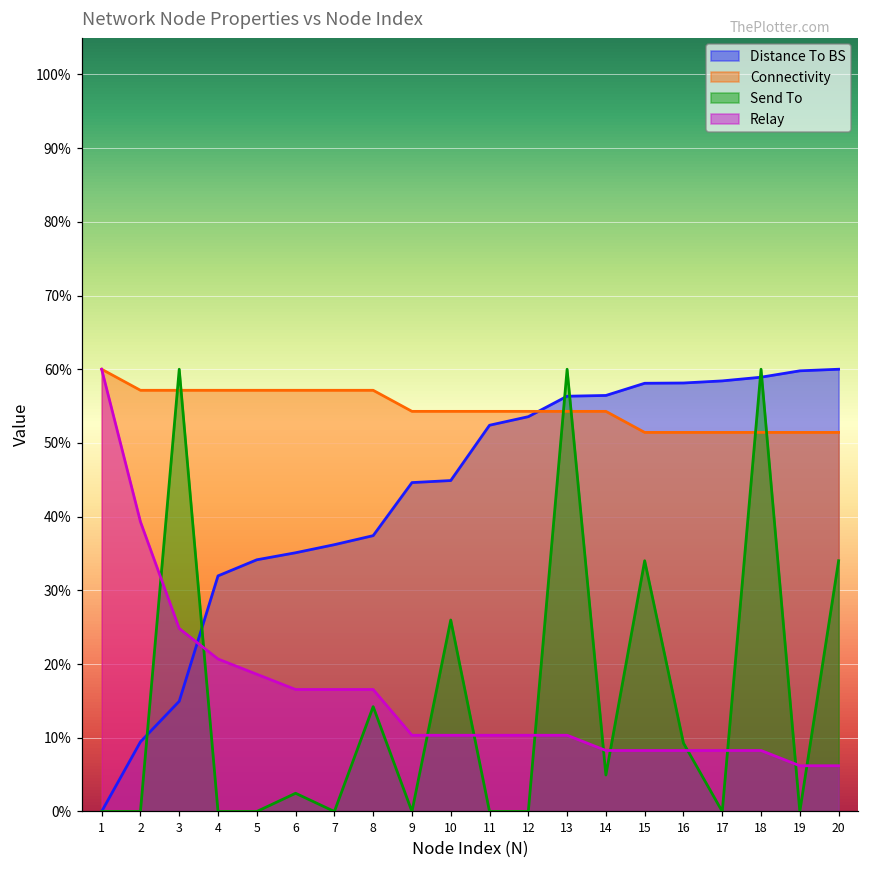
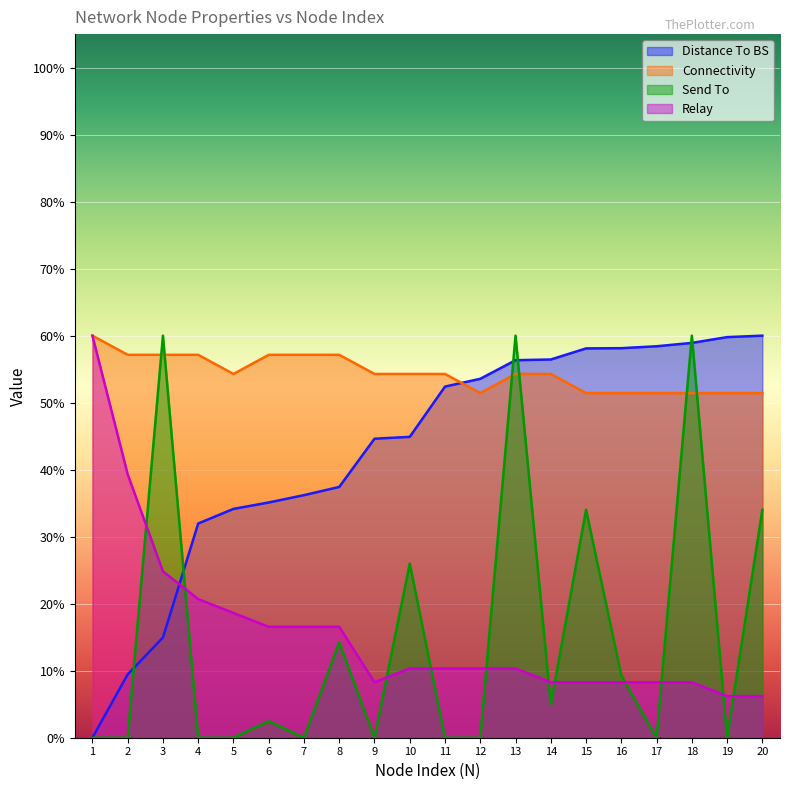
Connectivity, 5: 57% -> 54%
Relay, 9: 10% -> 8%
Connectivity, 12: 54% -> 51%
